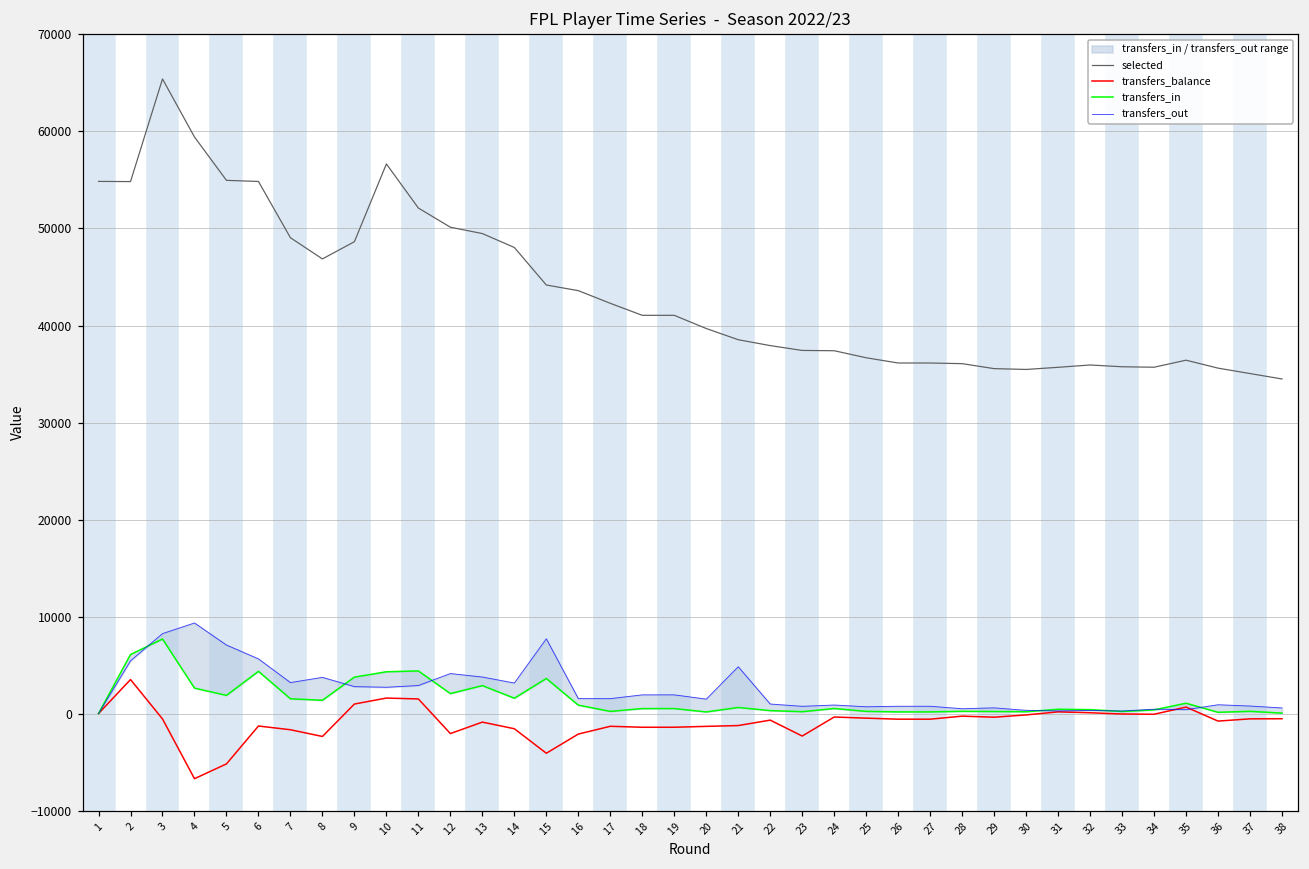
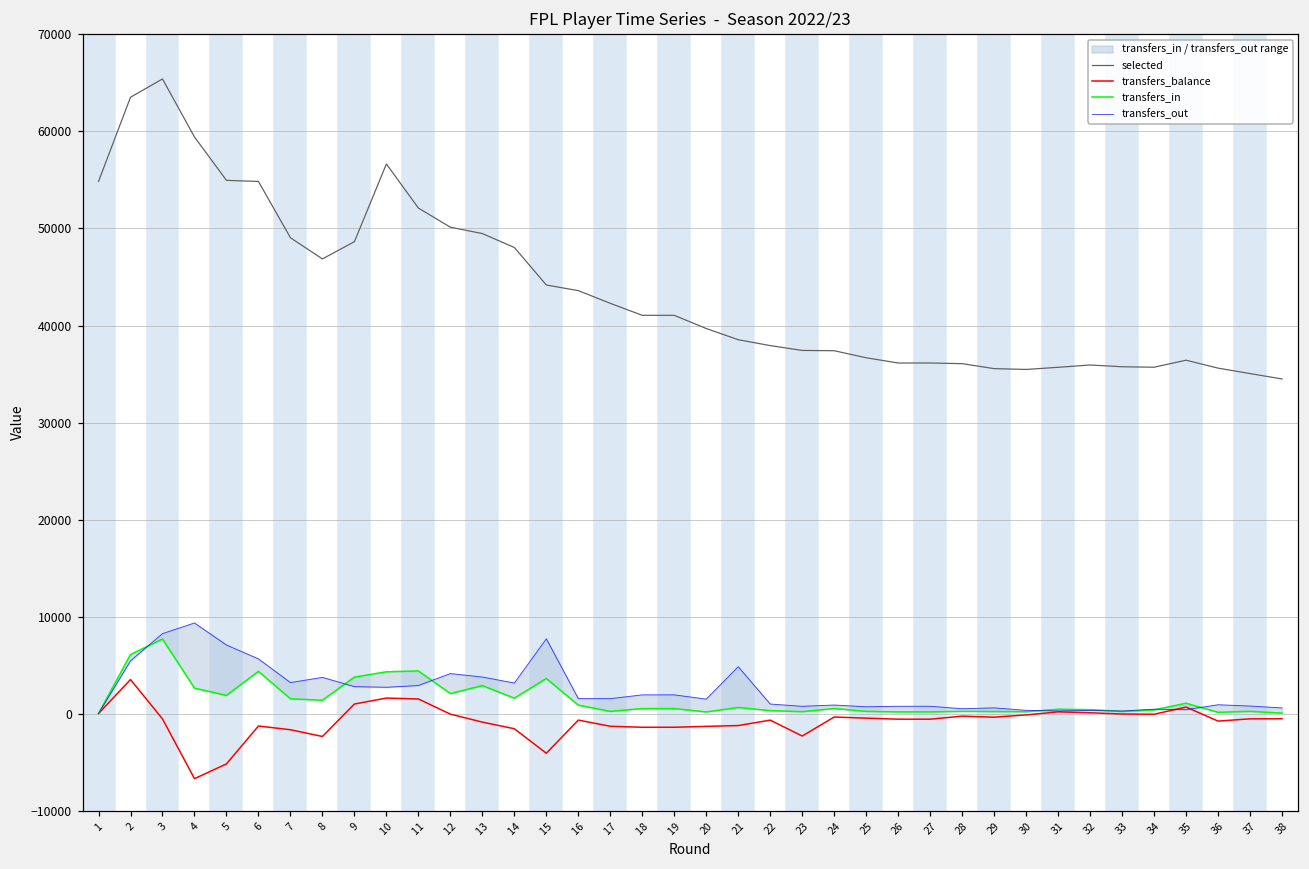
selected, 2: 55000 -> 64000
transfers_balance, 12: -2000 -> 0
transfers_balance, 16: -2000 -> -1000
